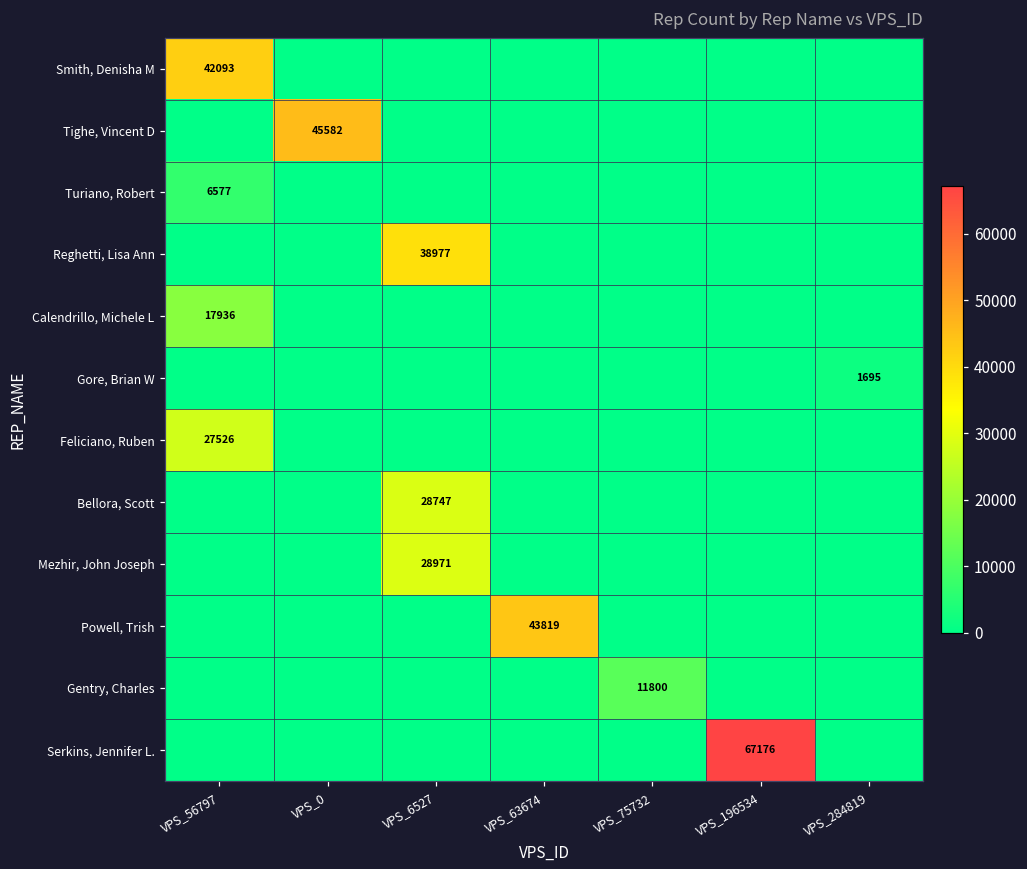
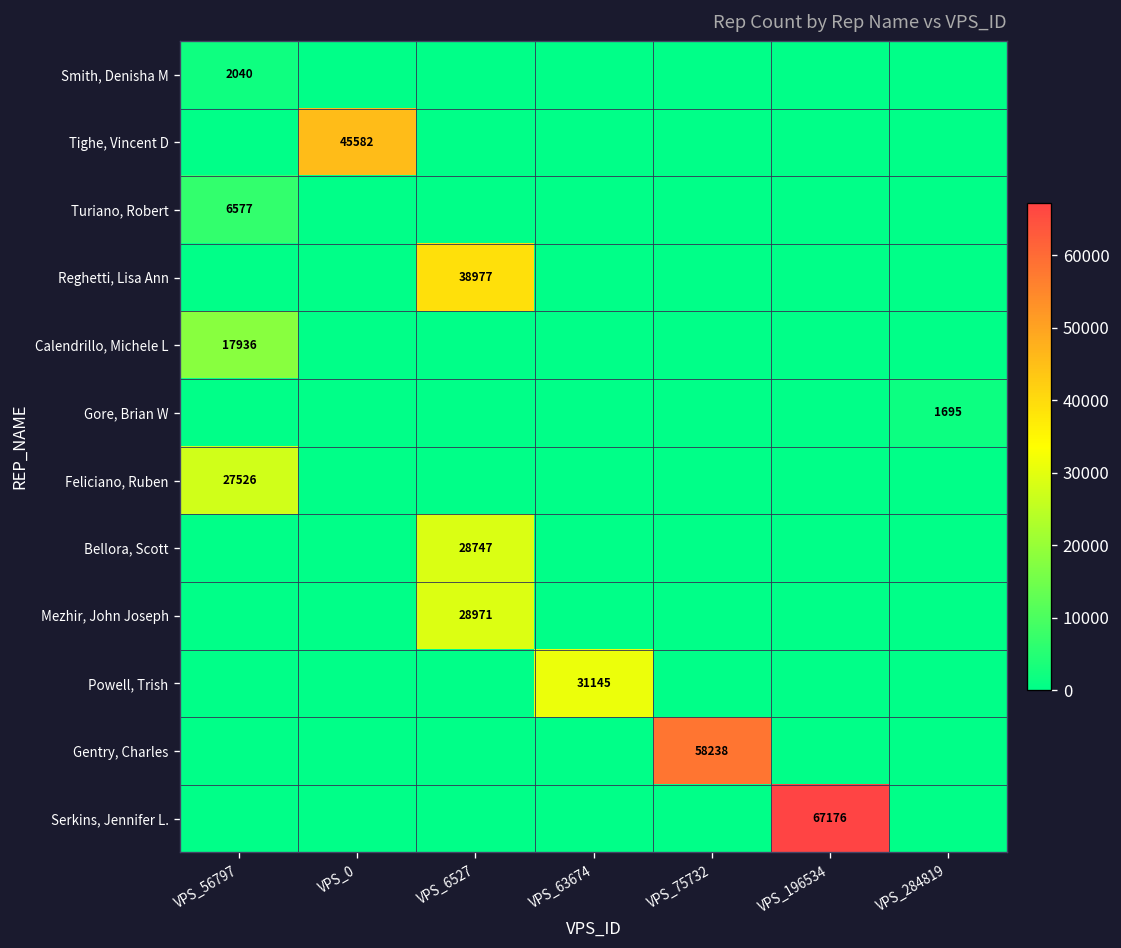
Smith, Denisha M, VPS_56797: 42093 -> 2040
Powell, Trish, VPS_63674: 43819 -> 31145
Gentry, Charles, VPS_75732: 11800 -> 58238
